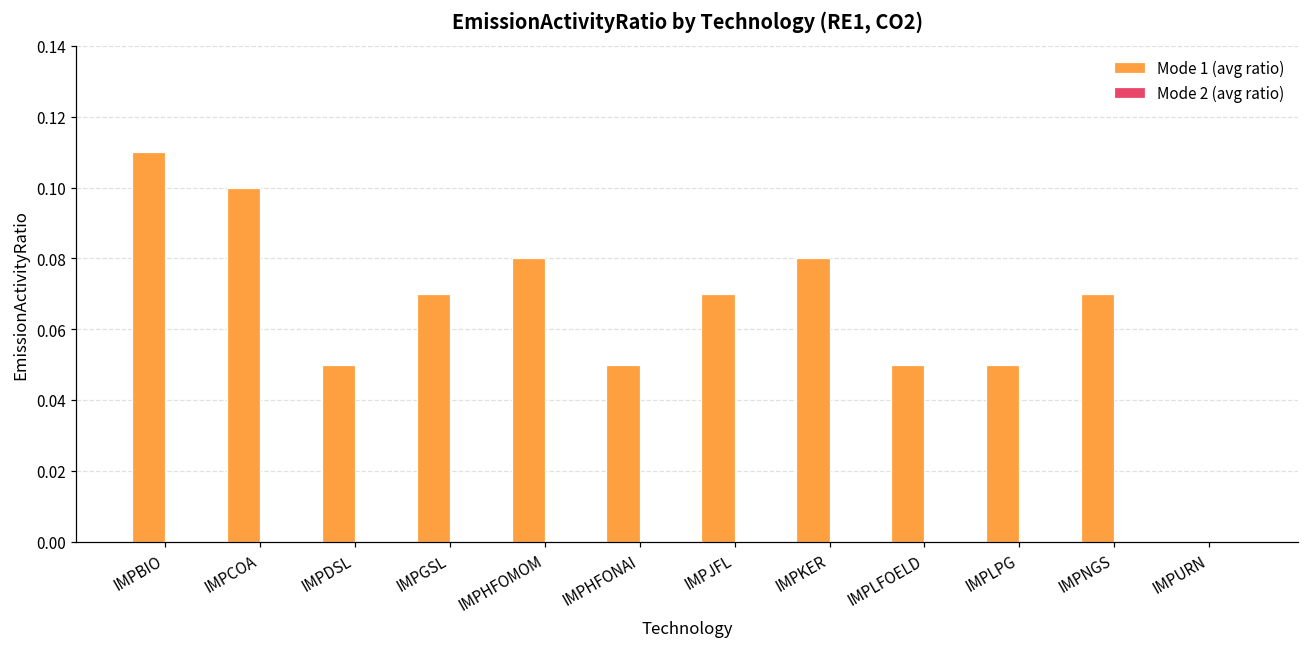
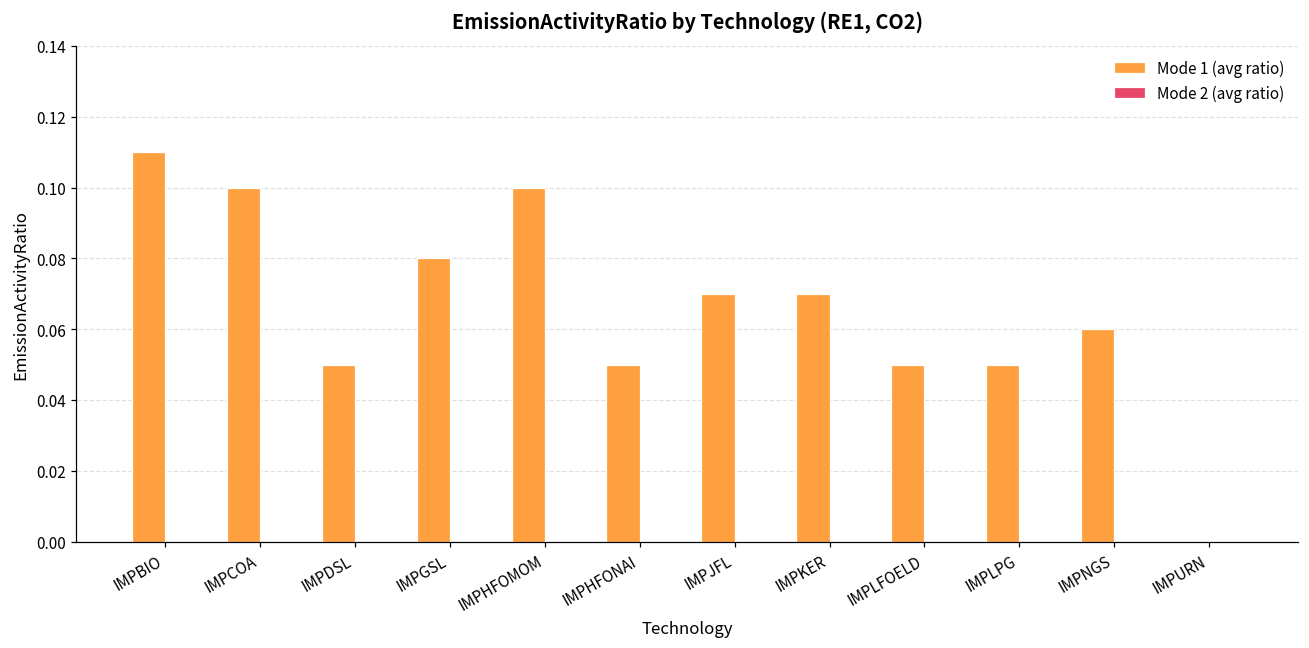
Mode 1 (avg ratio), IMPGSL: 0.07 -> 0.08
Mode 1 (avg ratio), IMPHFOMOM: 0.08 -> 0.10
Mode 1 (avg ratio), IMPKER: 0.08 -> 0.07
Mode 1 (avg ratio), IMPNGS: 0.07 -> 0.06
